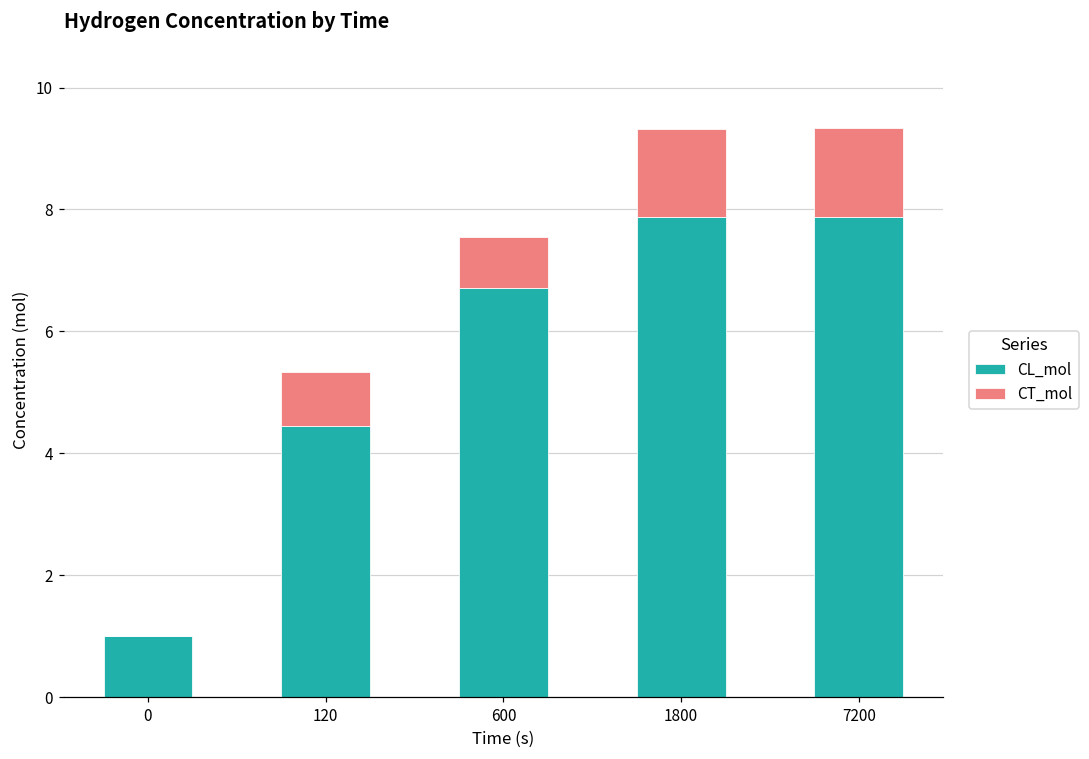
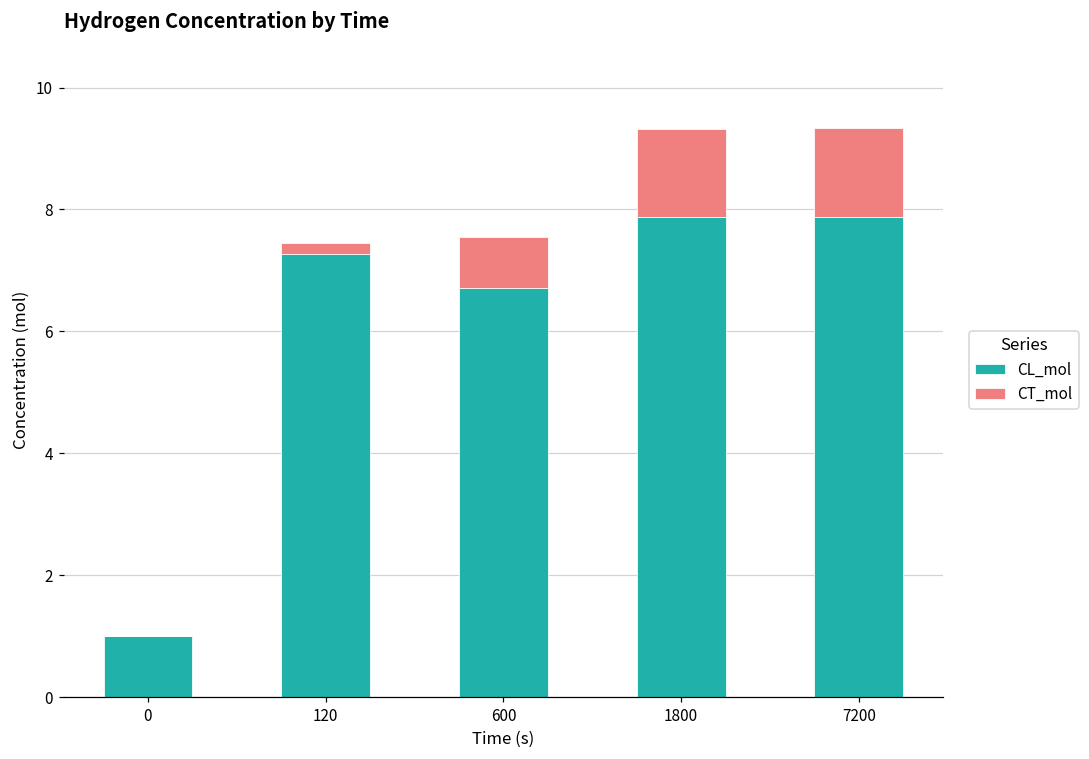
CL_mol, 120: 4.4 -> 7.3
CT_mol, 120: 0.9 -> 0.2
